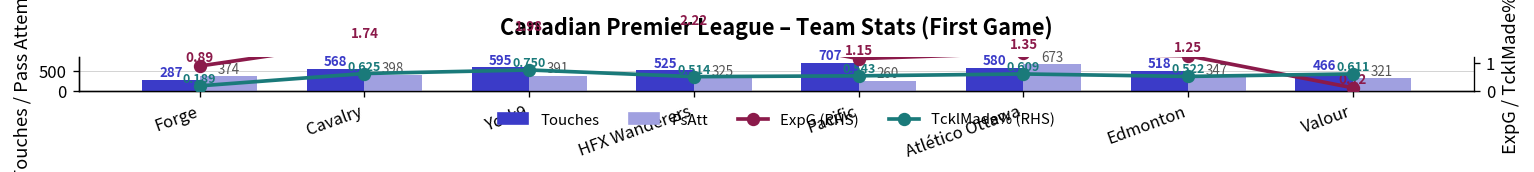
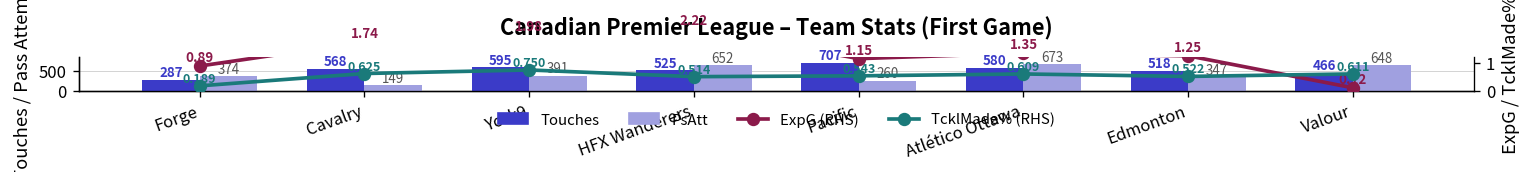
PsAtt, Cavalry: 398 -> 149
PsAtt, HFX Wanderers: 325 -> 652
PsAtt, Valour: 321 -> 648
